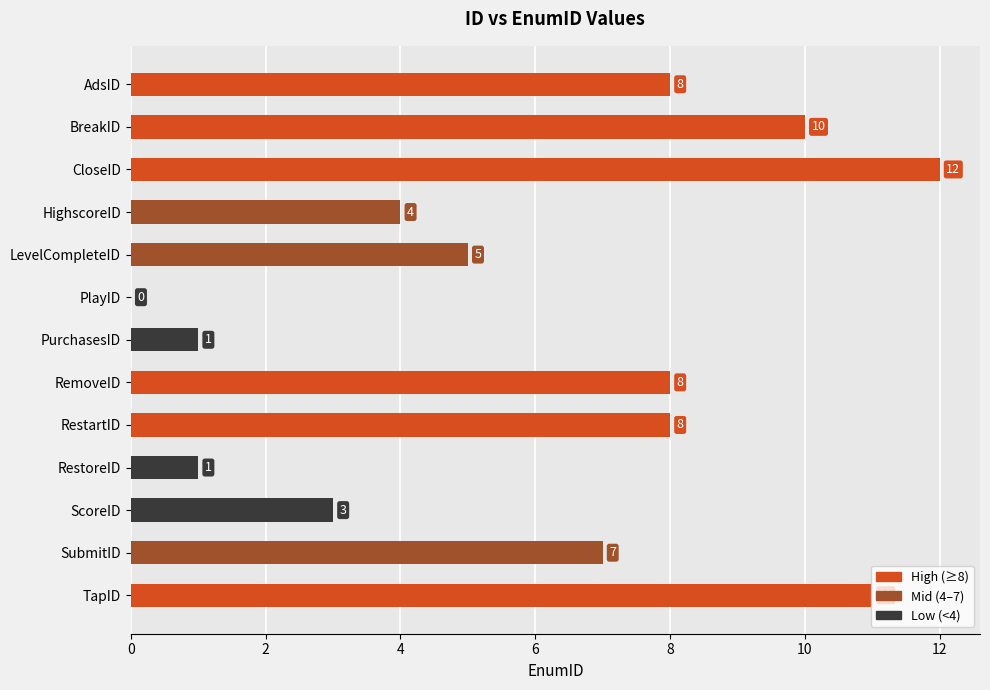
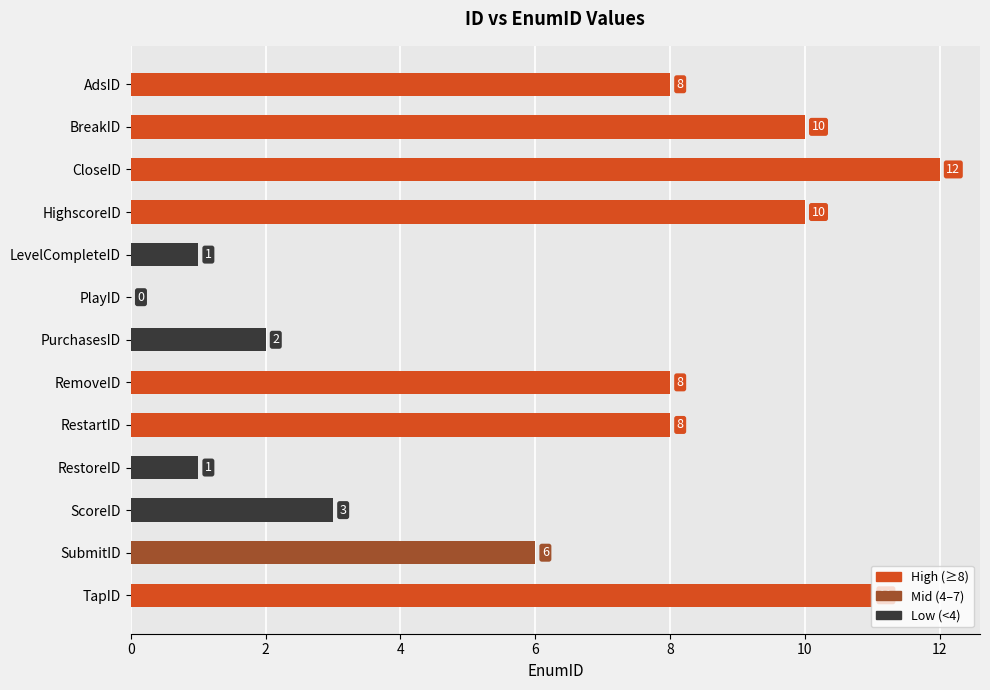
HighscoreID: 4 -> 10
LevelCompleteID: 5 -> 1
PurchasesID: 1 -> 2
SubmitID: 7 -> 6
